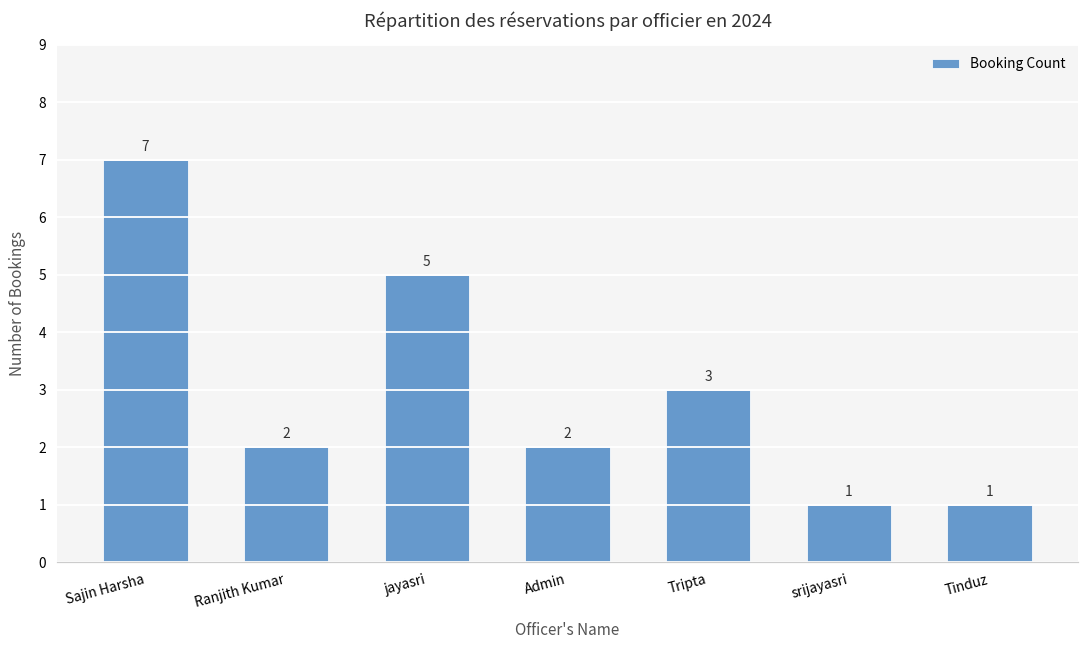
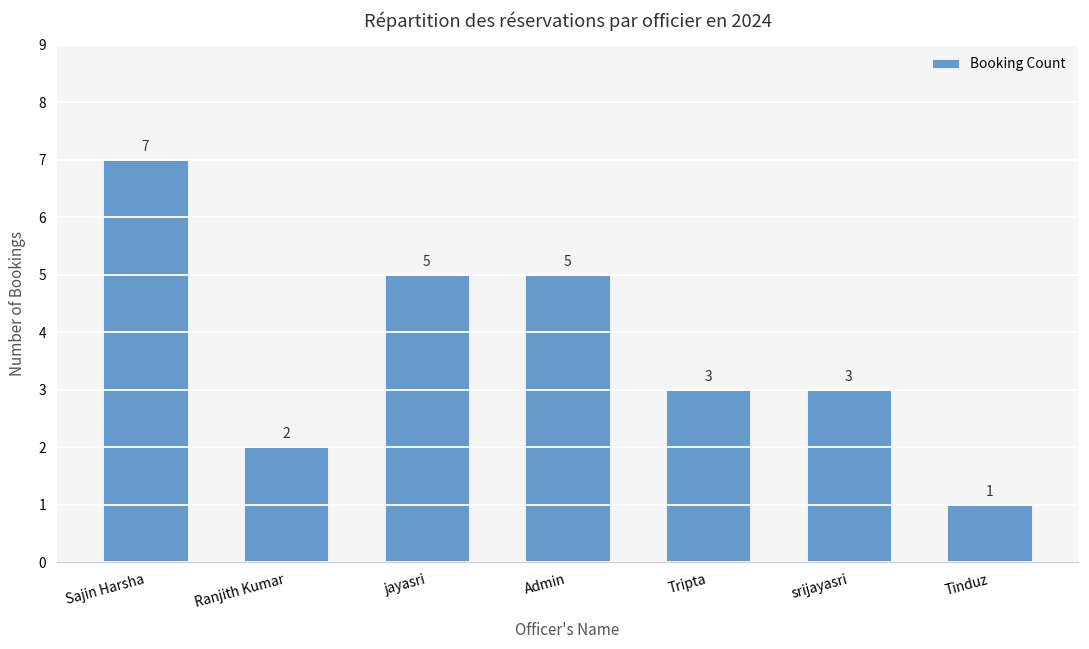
Admin: 2 -> 5
srijayasri: 1 -> 3
